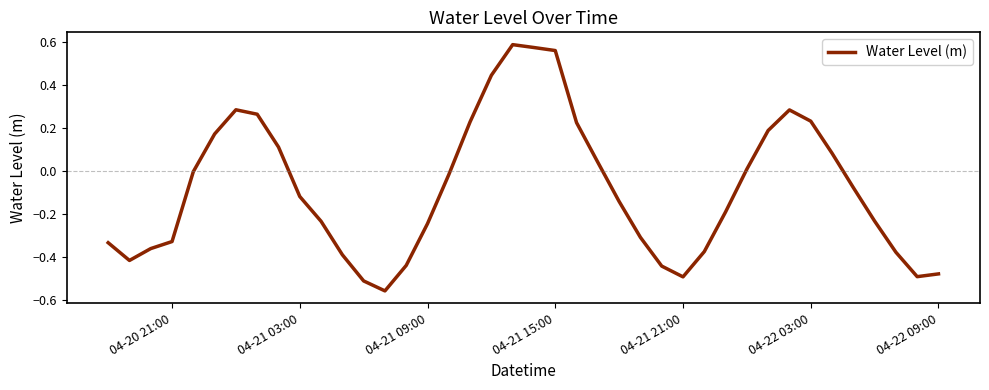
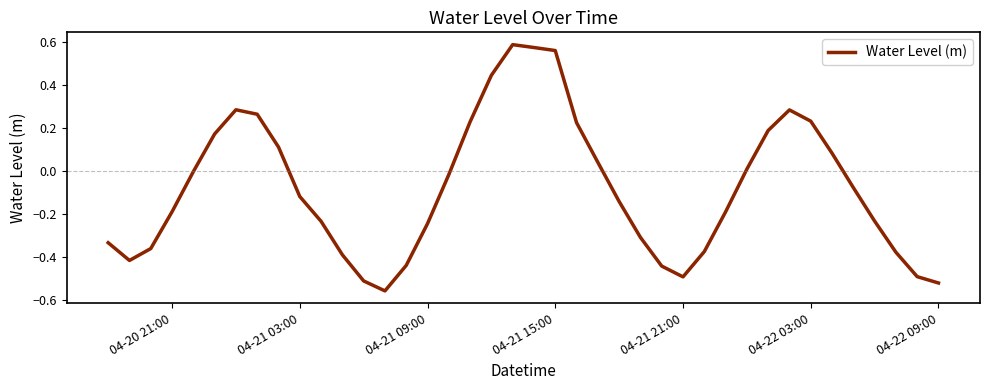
04-20 21:00: -0.33 -> -0.19
04-22 09:00: -0.48 -> -0.52
